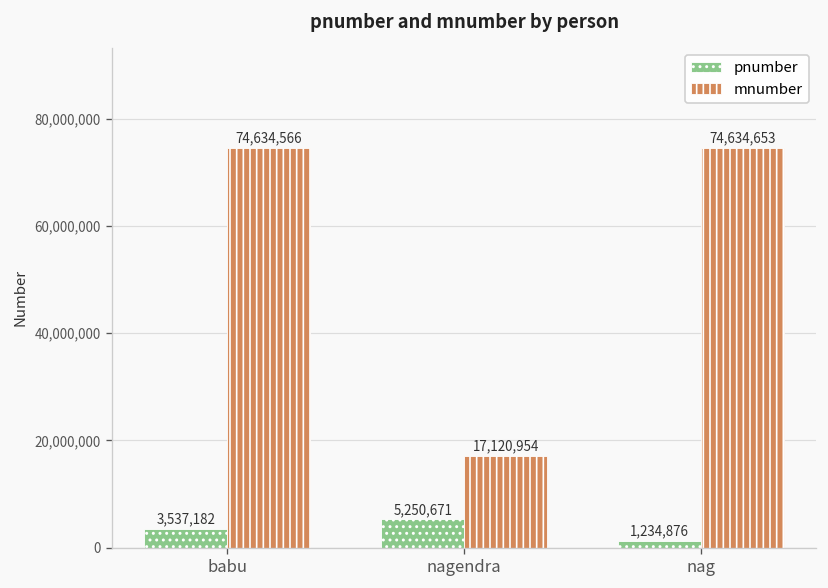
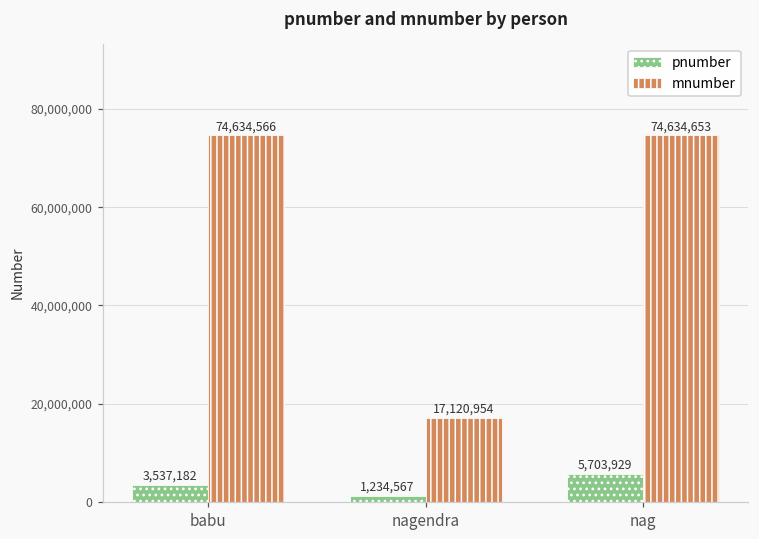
pnumber, nagendra: 5,250,671 -> 1,234,567
pnumber, nag: 1,234,876 -> 5,703,929
